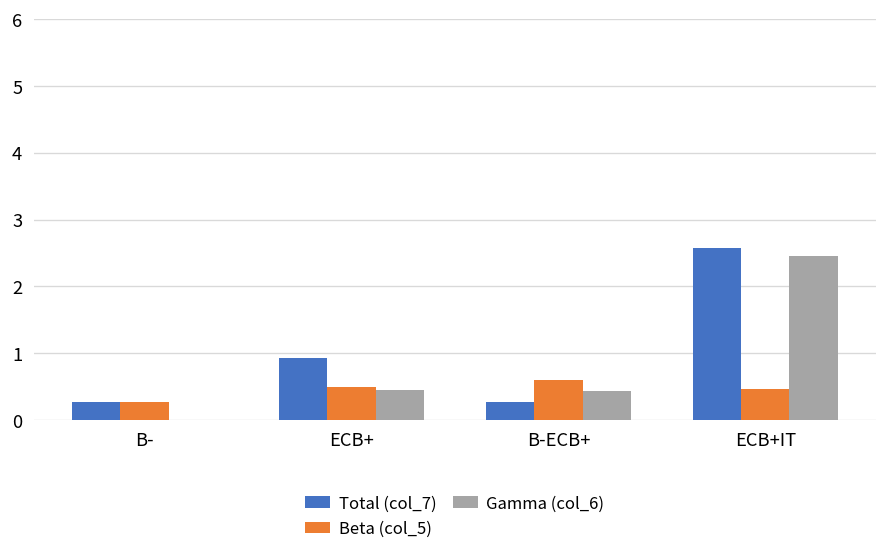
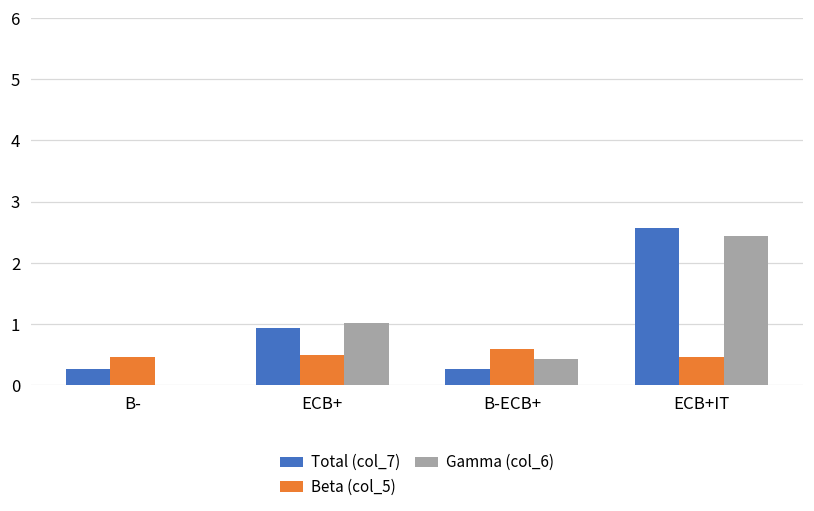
Beta (col_5), B-: 0.3 -> 0.5
Gamma (col_6), ECB+: 0.5 -> 1.0
